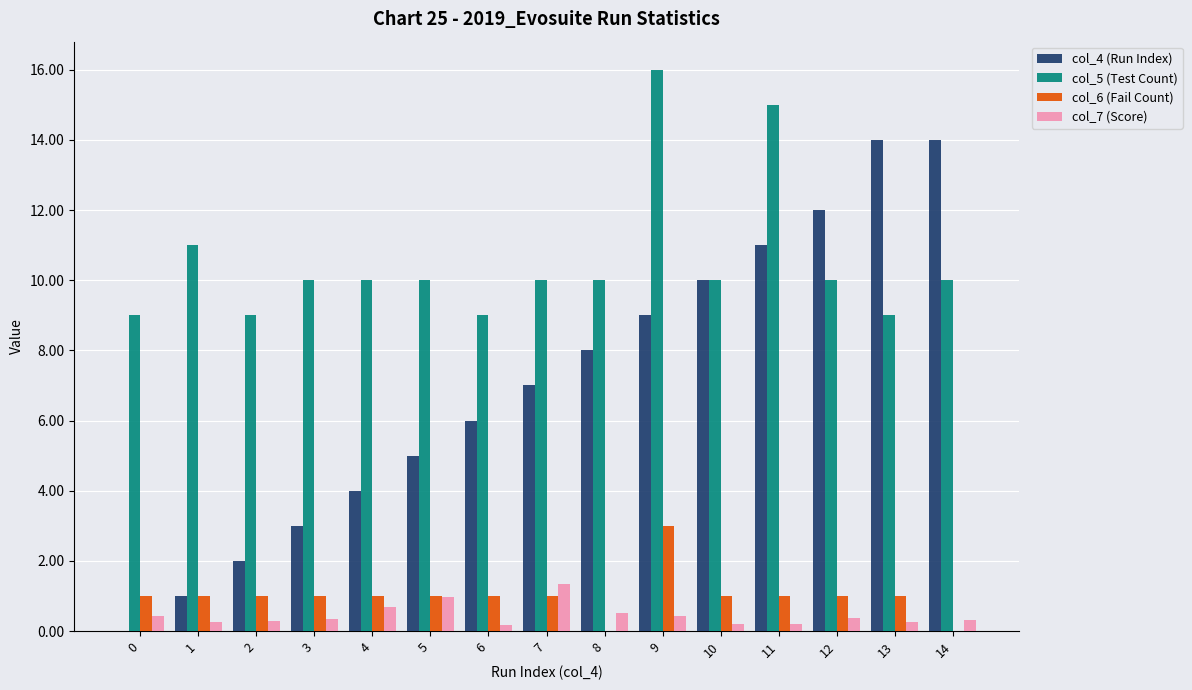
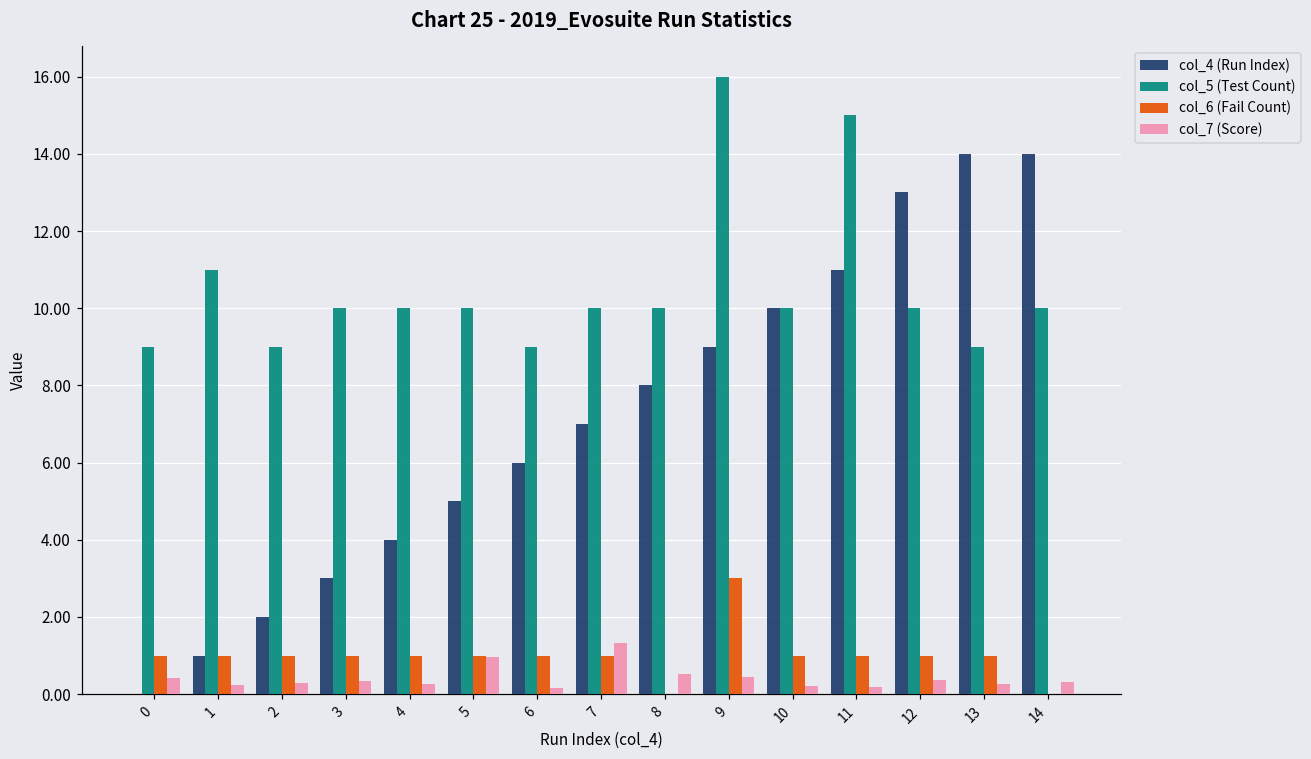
col_7 (Score), 4: 0.7 -> 0.3
col_4 (Run Index), 12: 12 -> 13
